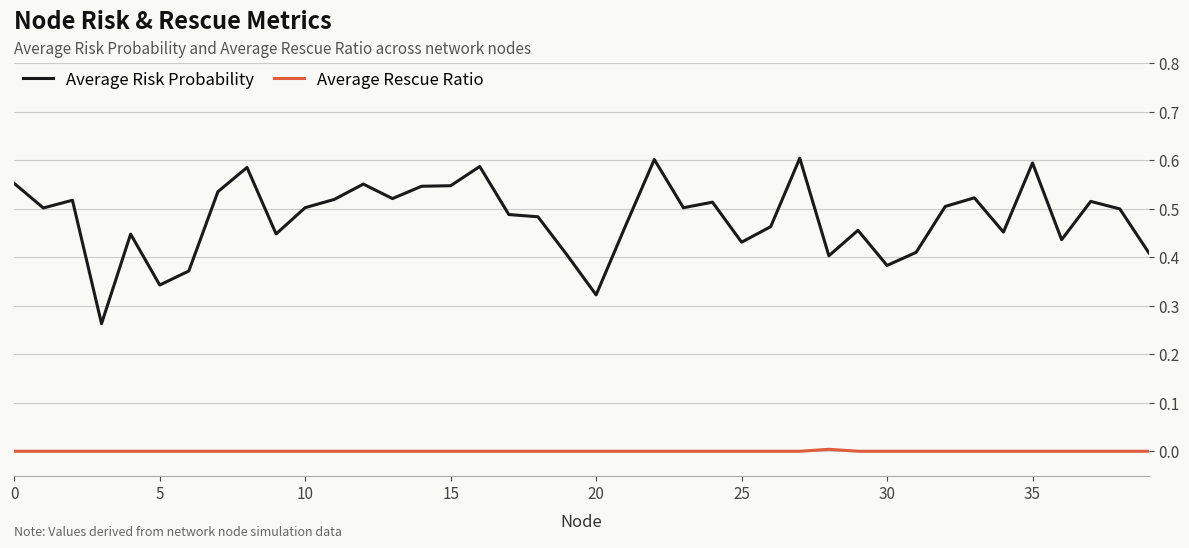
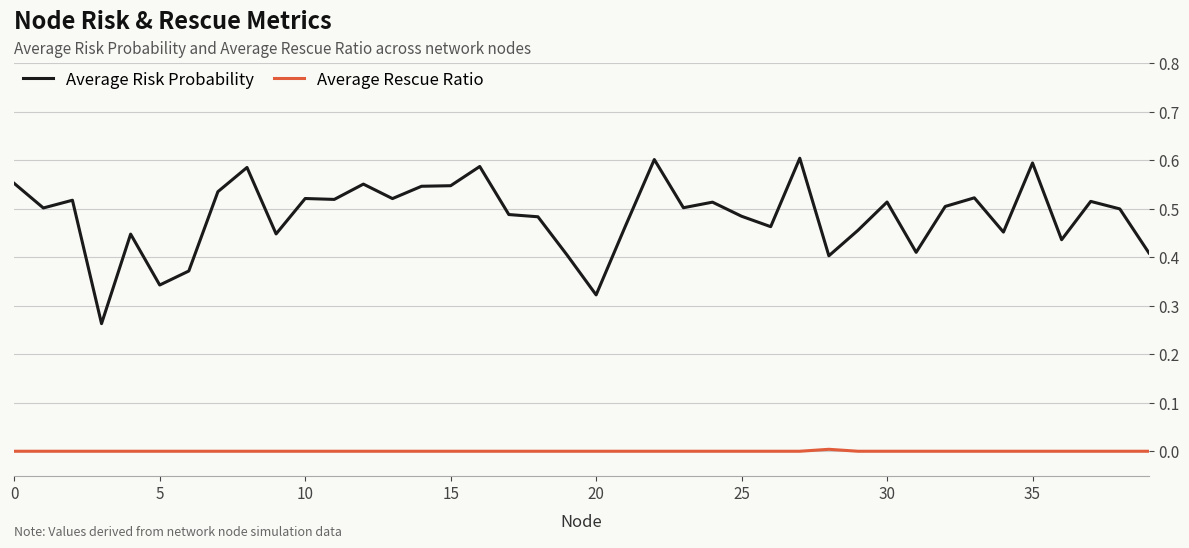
Average Risk Probability, 10: 0.50 -> 0.52
Average Risk Probability, 25: 0.43 -> 0.48
Average Risk Probability, 30: 0.38 -> 0.51
